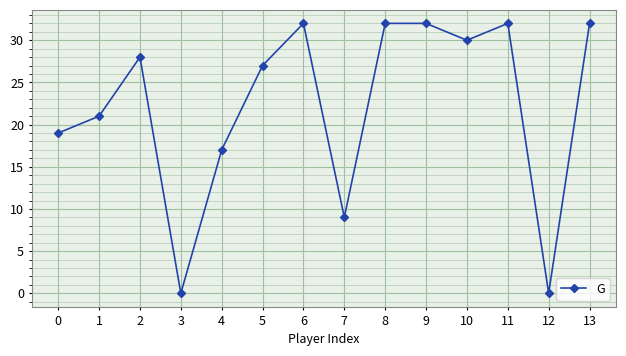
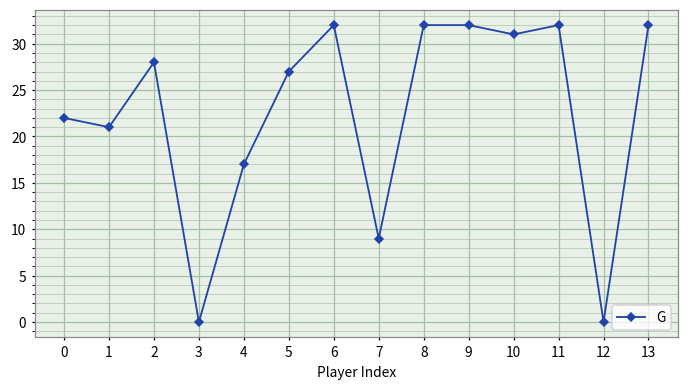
0: 19 -> 22
10: 30 -> 31
